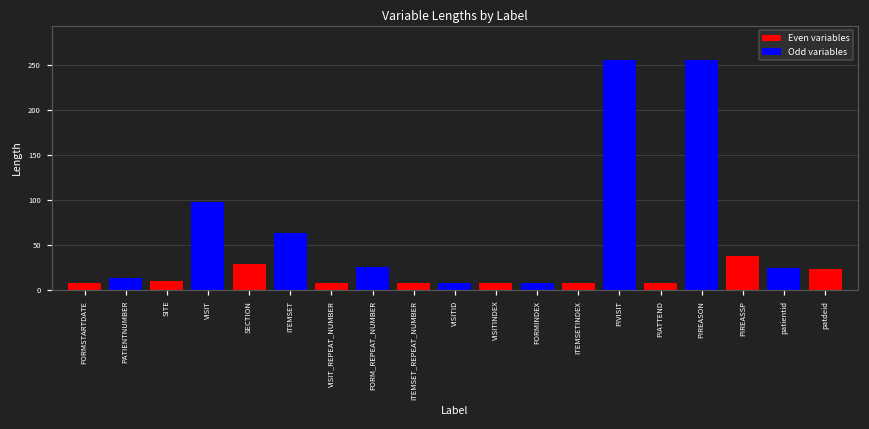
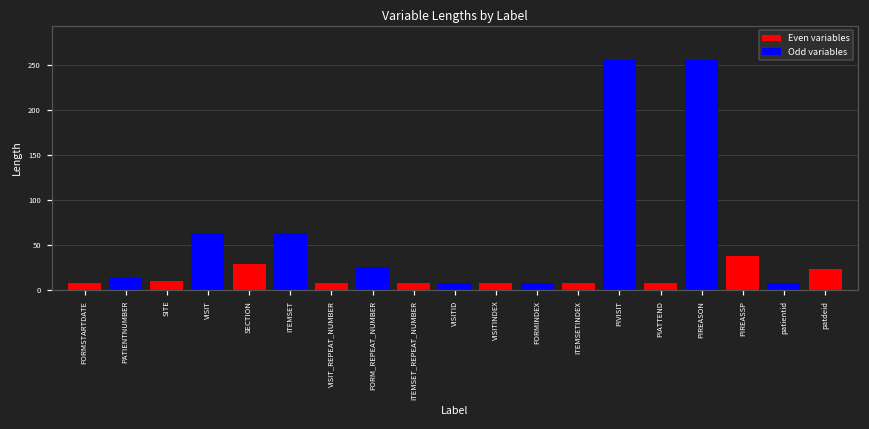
Odd variables, VISIT: 100 -> 60
Odd variables, patientid: 20 -> 10
